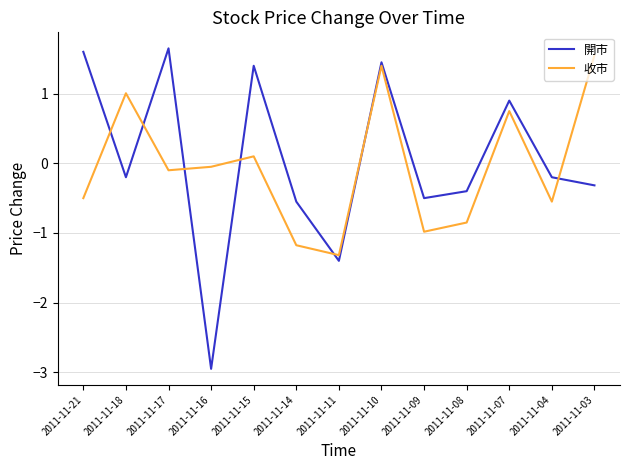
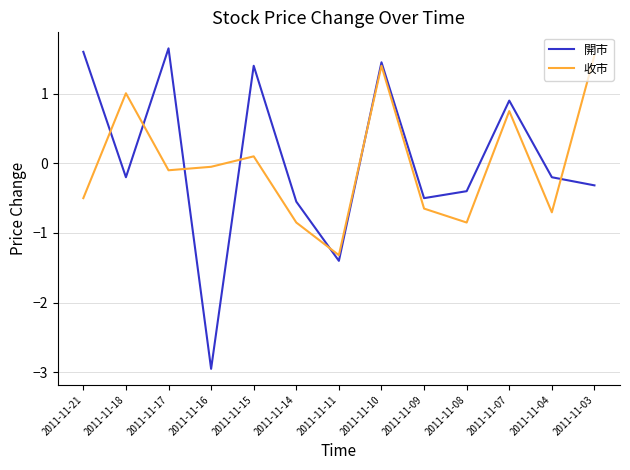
收市, 2011-11-14: -1.2 -> -0.8
收市, 2011-11-09: -1.0 -> -0.7
收市, 2011-11-04: -0.5 -> -0.7
